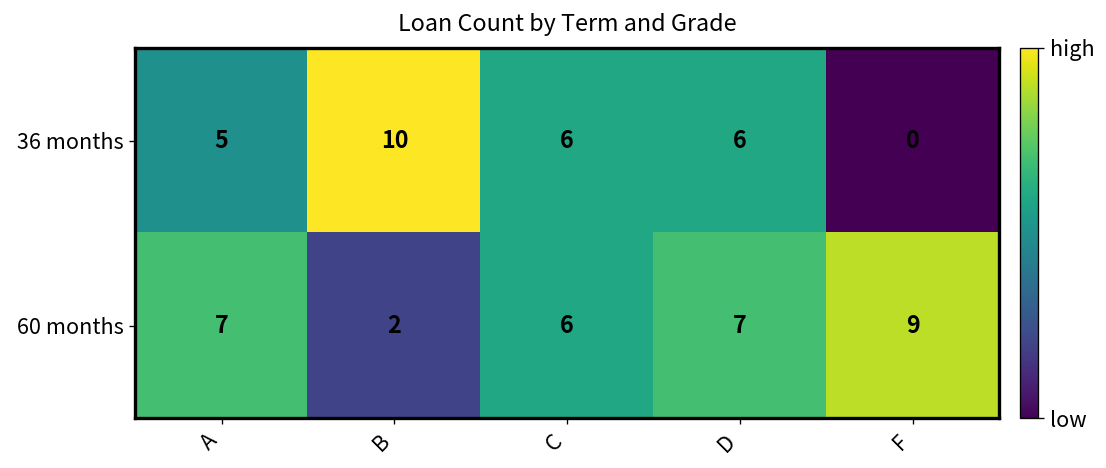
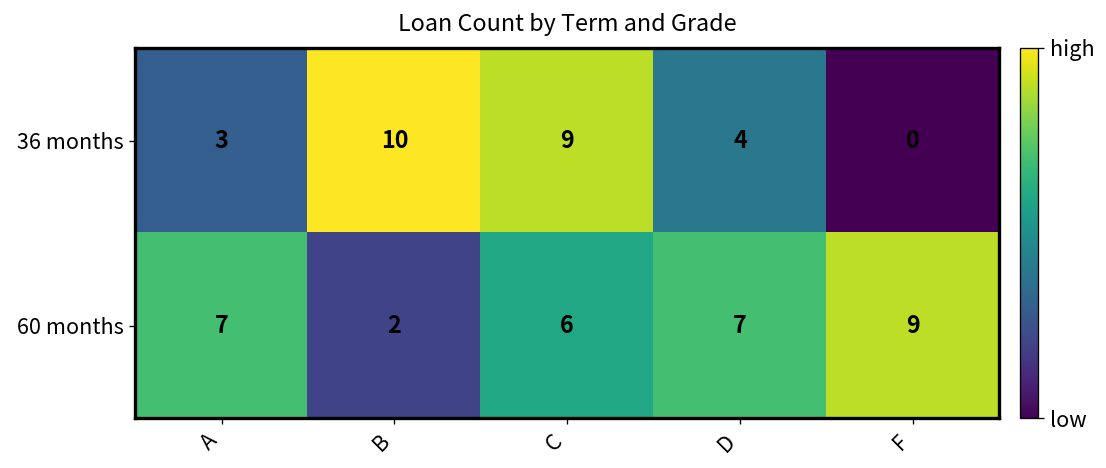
36 months, A: 5 -> 3
36 months, C: 6 -> 9
36 months, D: 6 -> 4
